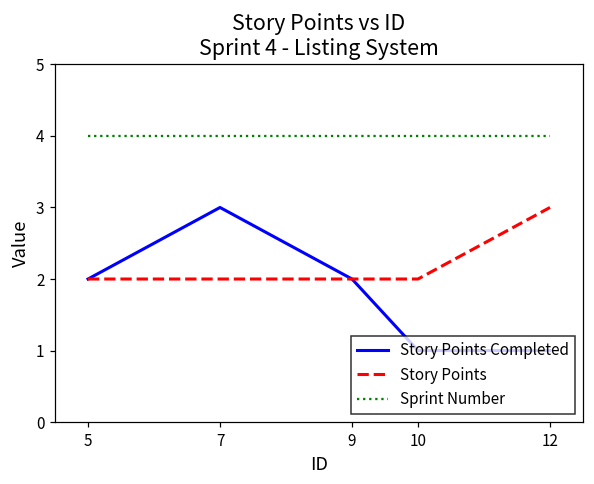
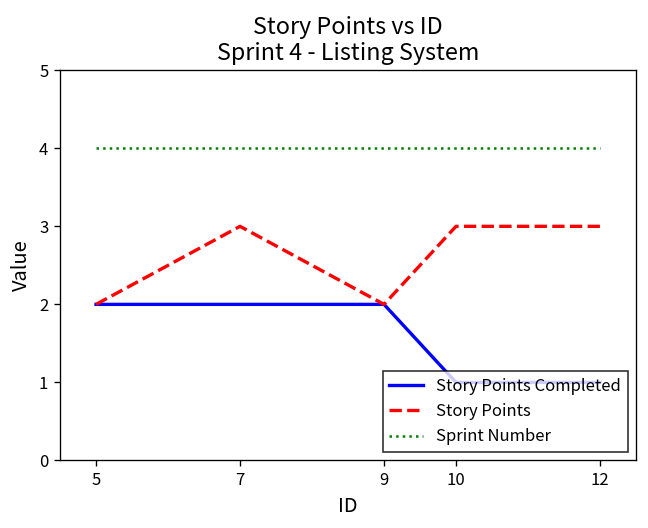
Story Points Completed, 7: 3 -> 2
Story Points, 7: 2 -> 3
Story Points, 10: 2 -> 3
